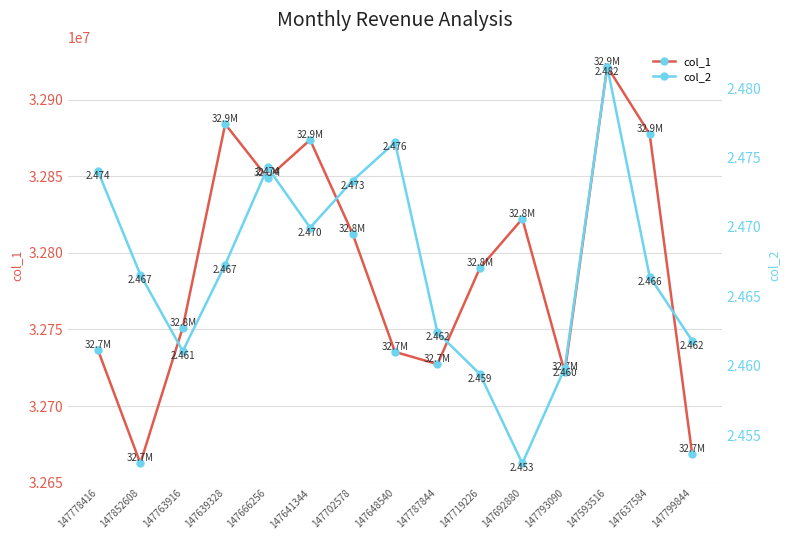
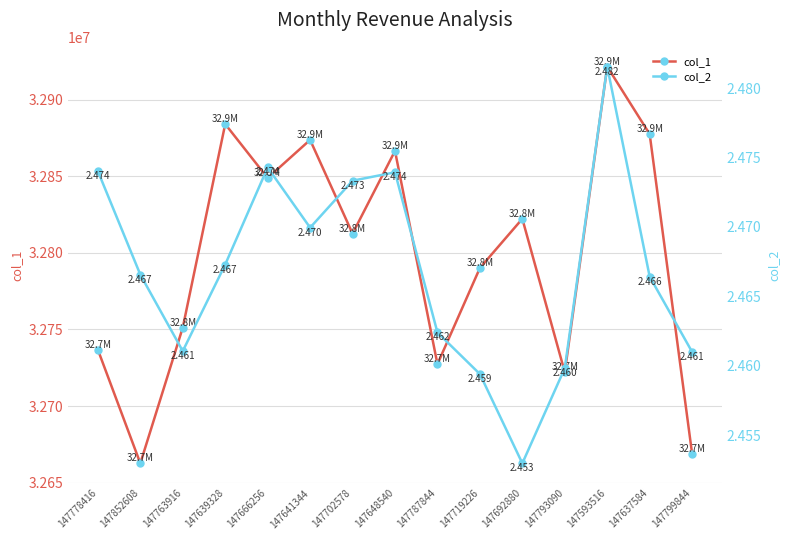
col_1, 147648540: 32.7M -> 32.9M
col_2, 147648540: 2.476 -> 2.474
col_2, 147799844: 2.462 -> 2.461
